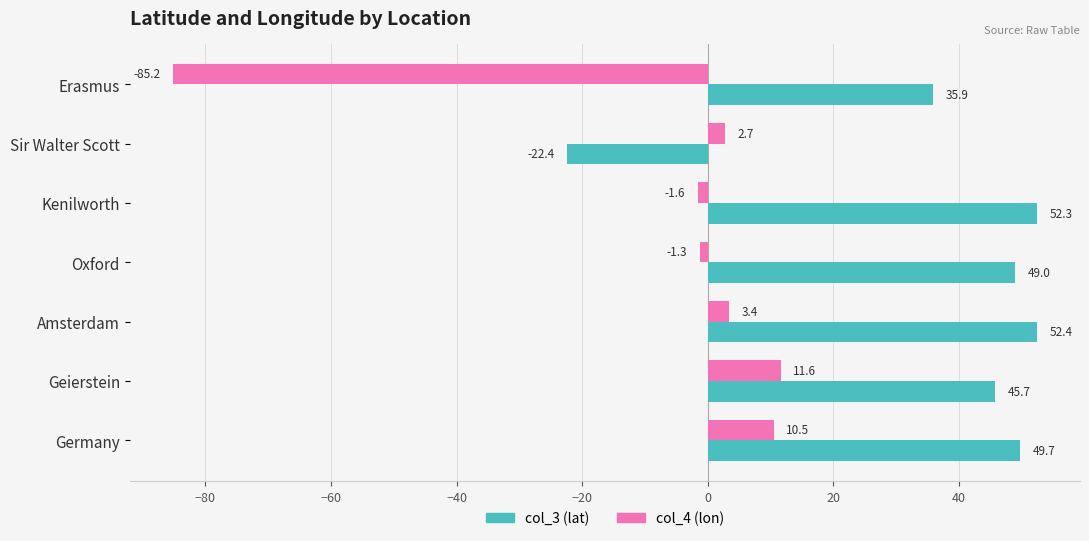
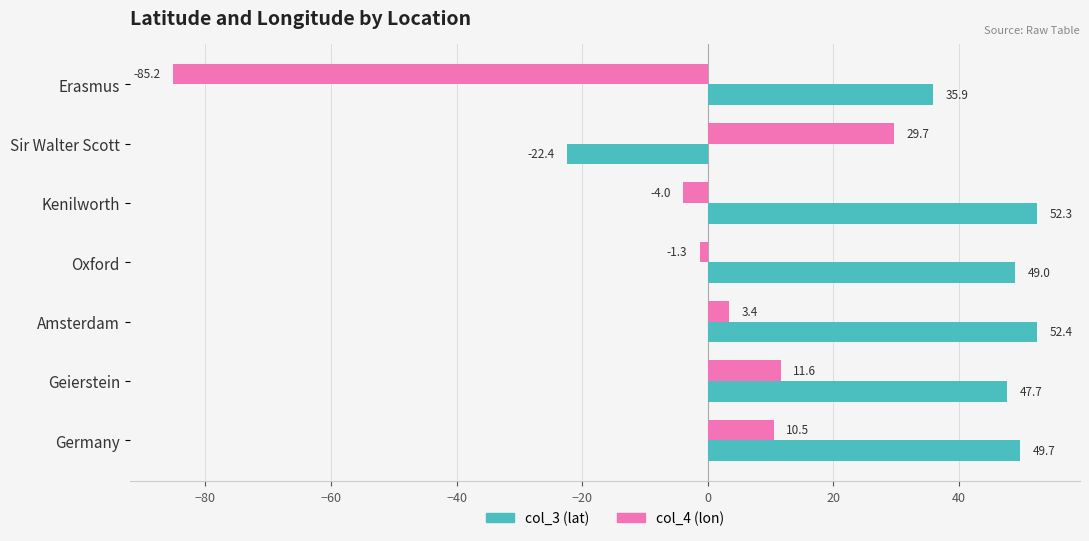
col_4 (lon), Sir Walter Scott: 2.7 -> 29.7
col_4 (lon), Kenilworth: -1.6 -> -4.0
col_3 (lat), Geierstein: 45.7 -> 47.7
